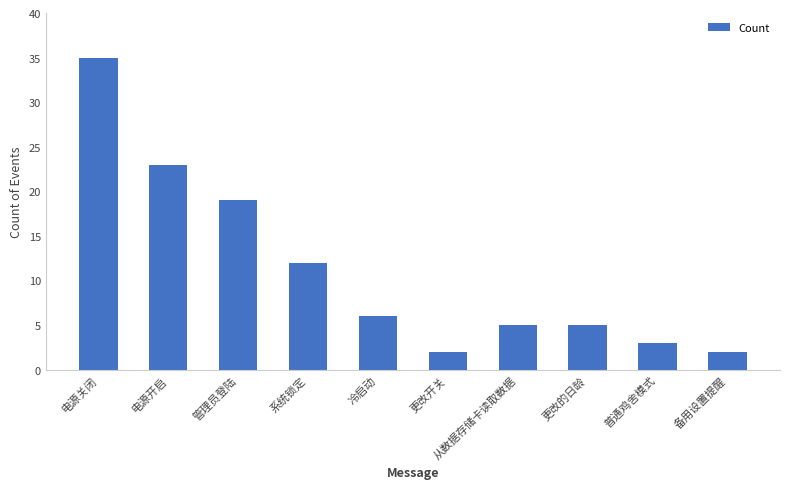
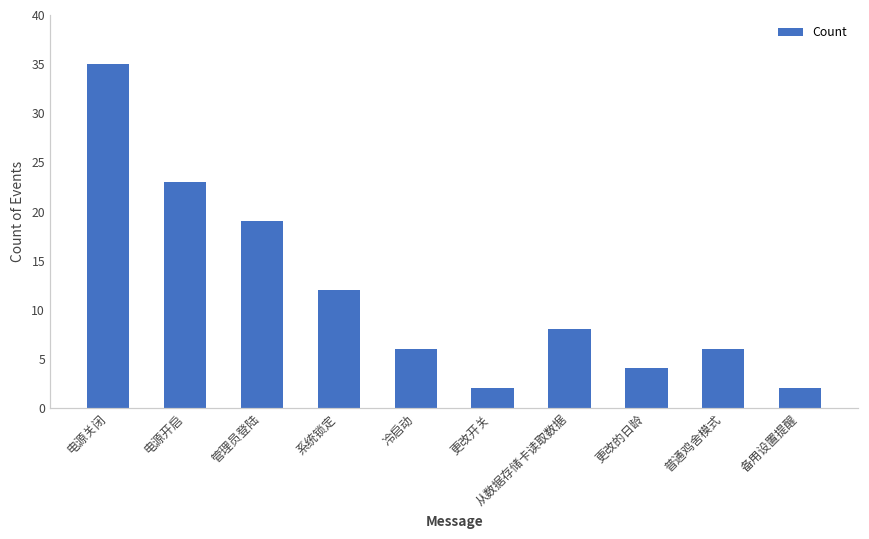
从数据存储卡读取数据: 5 -> 8
更改的日龄: 5 -> 4
普通鸡舍模式: 3 -> 6
